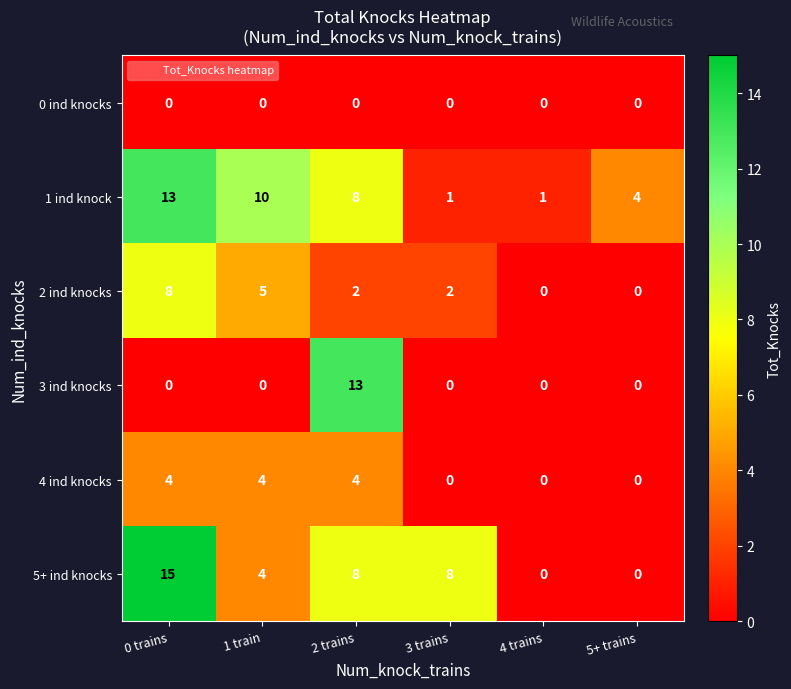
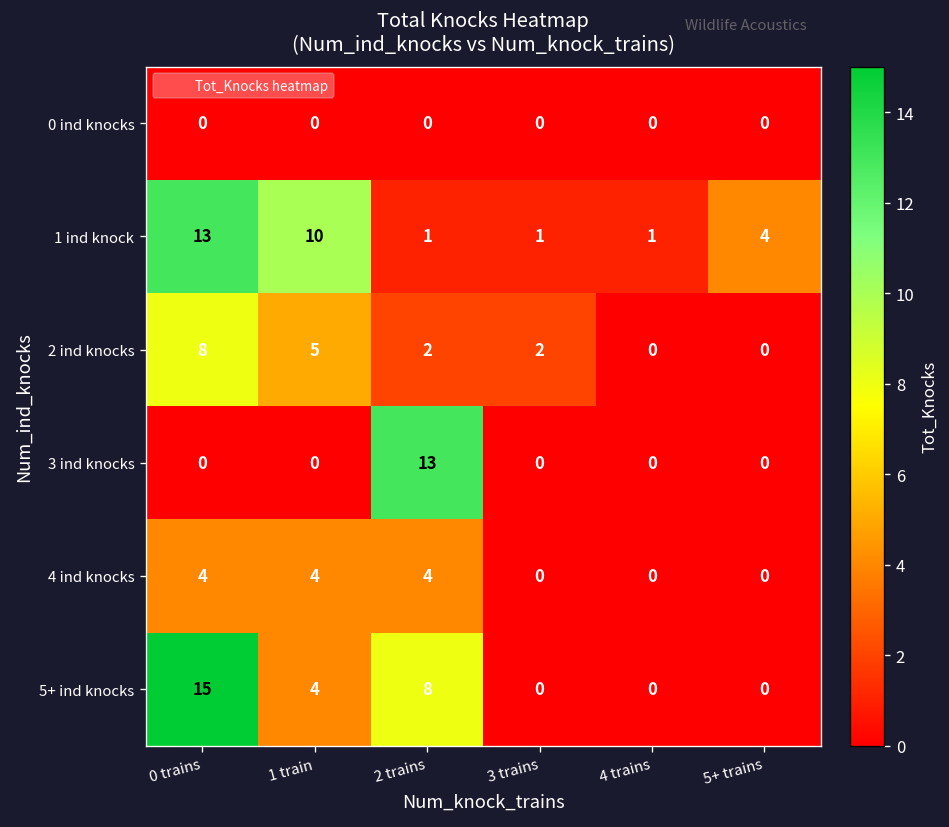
1 ind knock, 2 trains: 8 -> 1
5+ ind knocks, 3 trains: 8 -> 0
